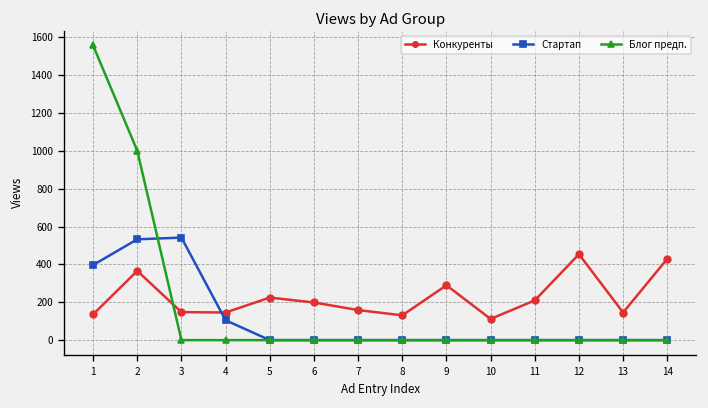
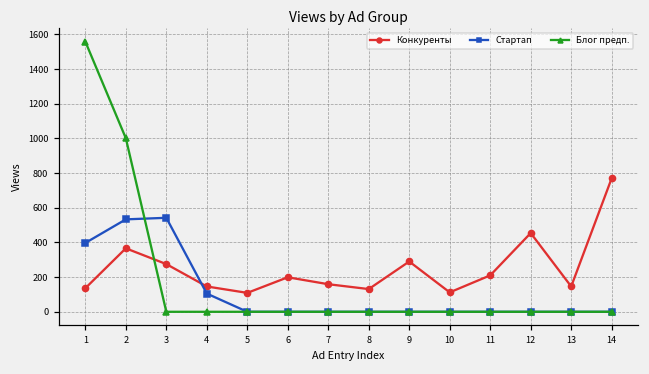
Конкуренты, 3: 150 -> 280
Конкуренты, 5: 230 -> 110
Конкуренты, 14: 430 -> 770
